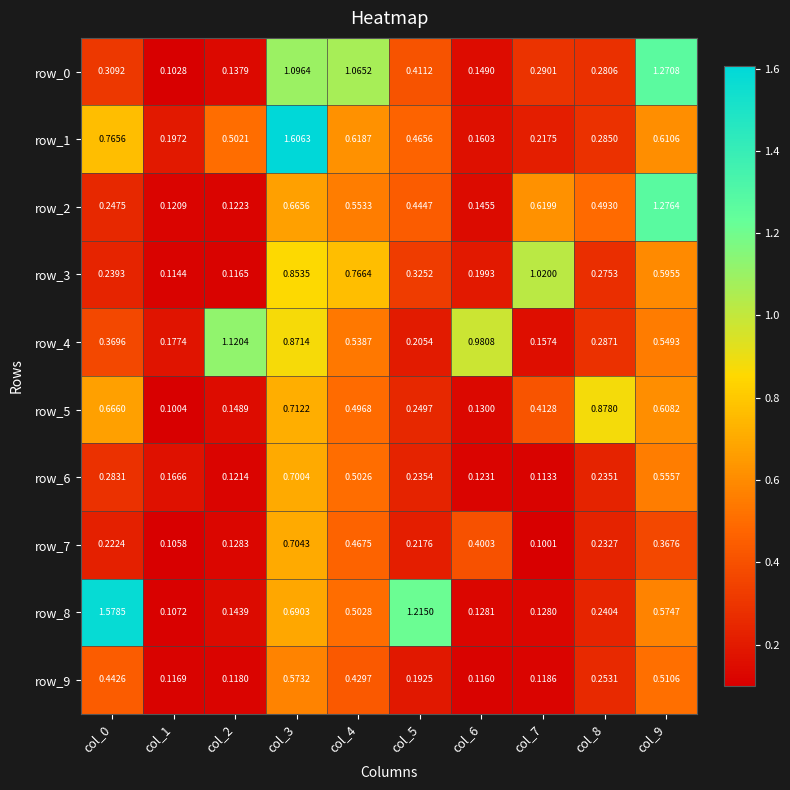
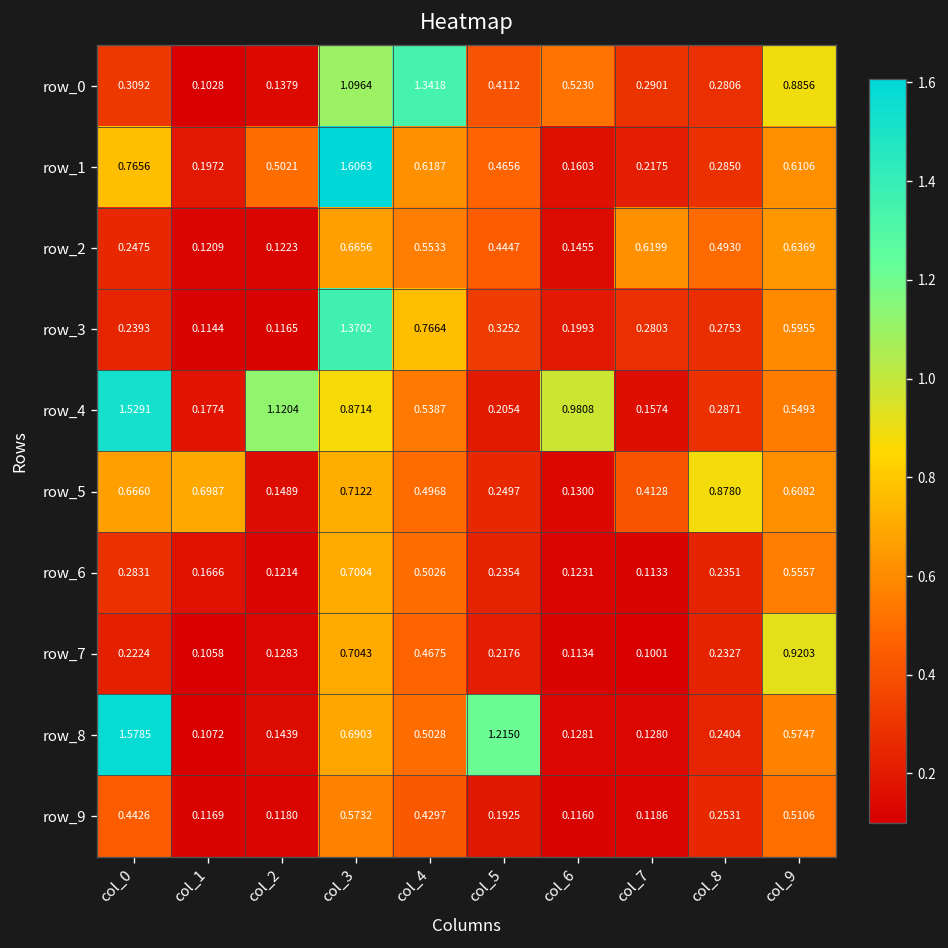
row_0, col_4: 1.0652 -> 1.3418
row_0, col_6: 0.1490 -> 0.5230
row_0, col_9: 1.2708 -> 0.8856
row_2, col_9: 1.2764 -> 0.6369
row_3, col_3: 0.8535 -> 1.3702
row_3, col_7: 1.0200 -> 0.2803
row_4, col_0: 0.3696 -> 1.5291
row_5, col_1: 0.1004 -> 0.6987
row_7, col_6: 0.4003 -> 0.1134
row_7, col_9: 0.3676 -> 0.9203
